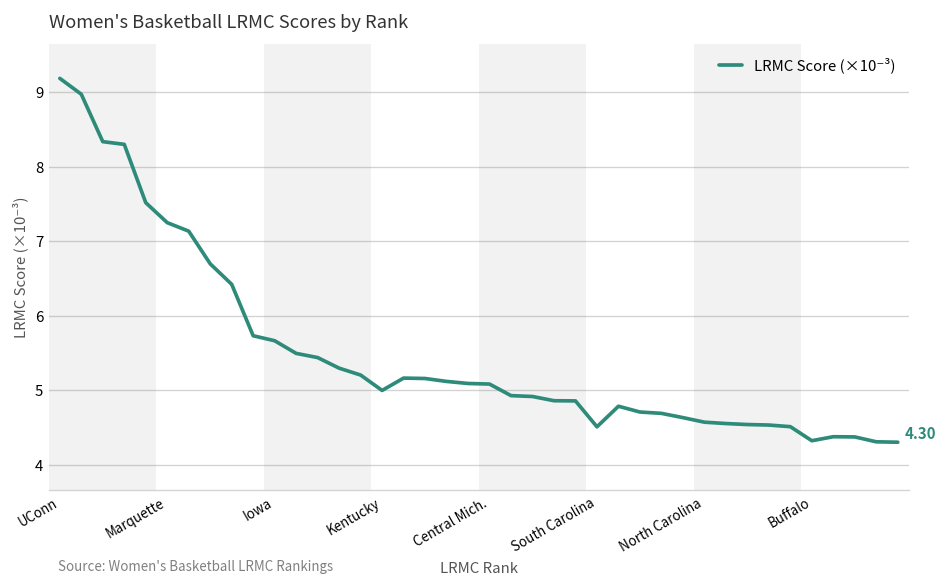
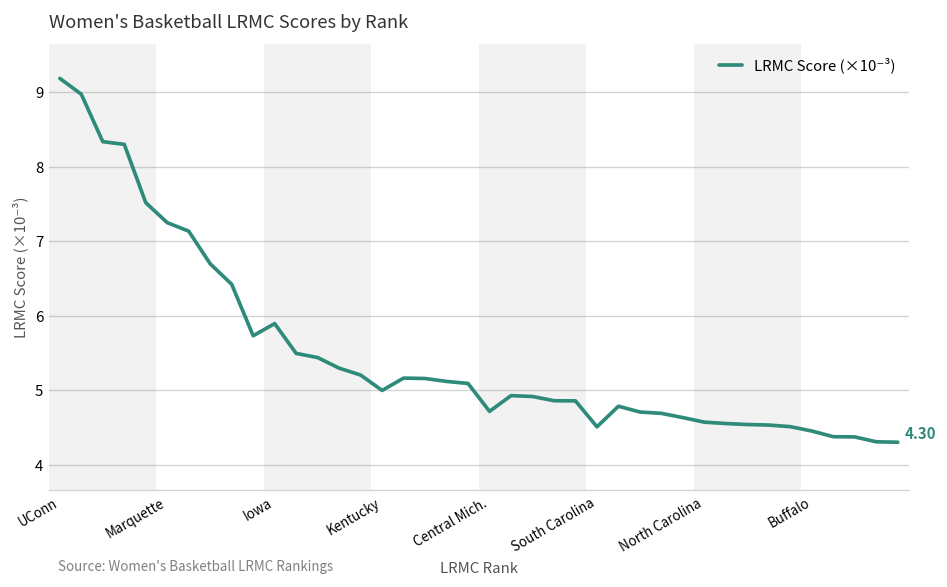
Iowa: 5.7 -> 5.9
Central Mich.: 5.1 -> 4.7
Buffalo: 4.3 -> 4.5
